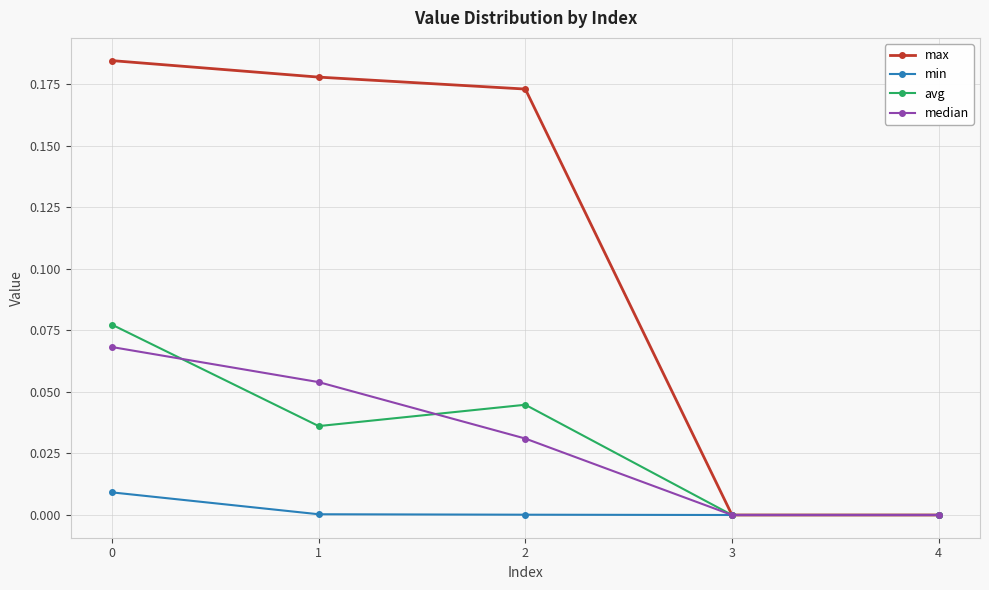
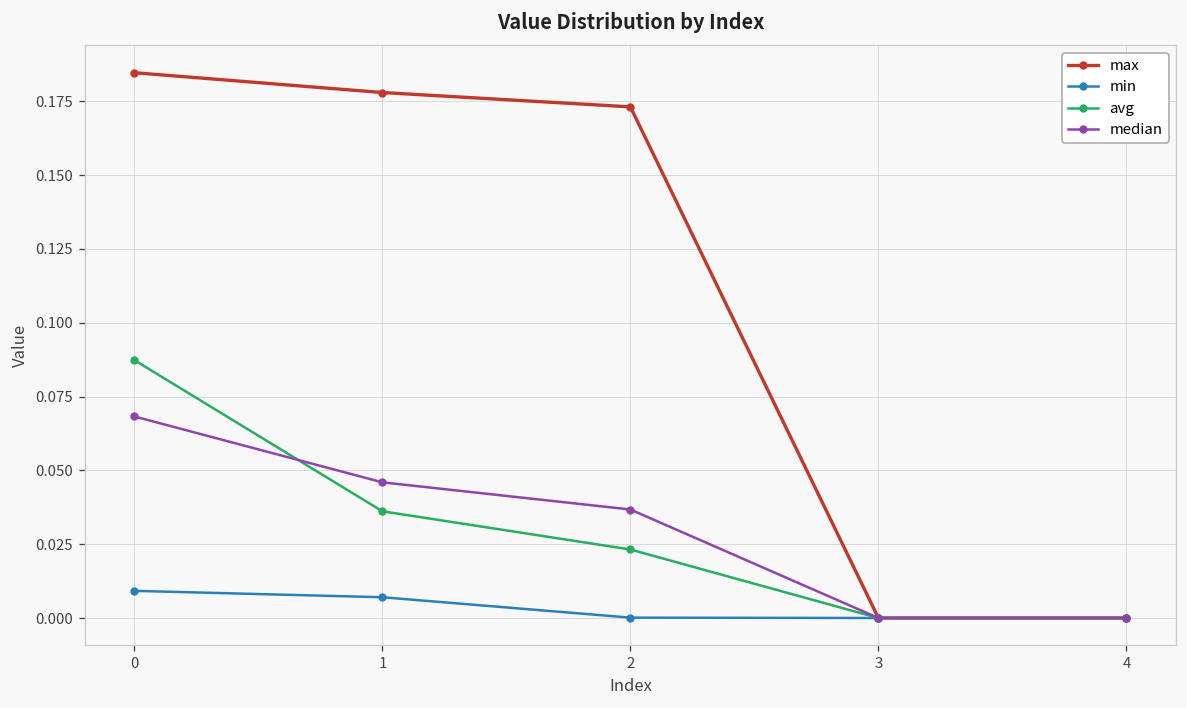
avg, 0: 0.077 -> 0.087
min, 1: 0.000 -> 0.007
median, 1: 0.054 -> 0.046
avg, 2: 0.045 -> 0.023
median, 2: 0.031 -> 0.037
